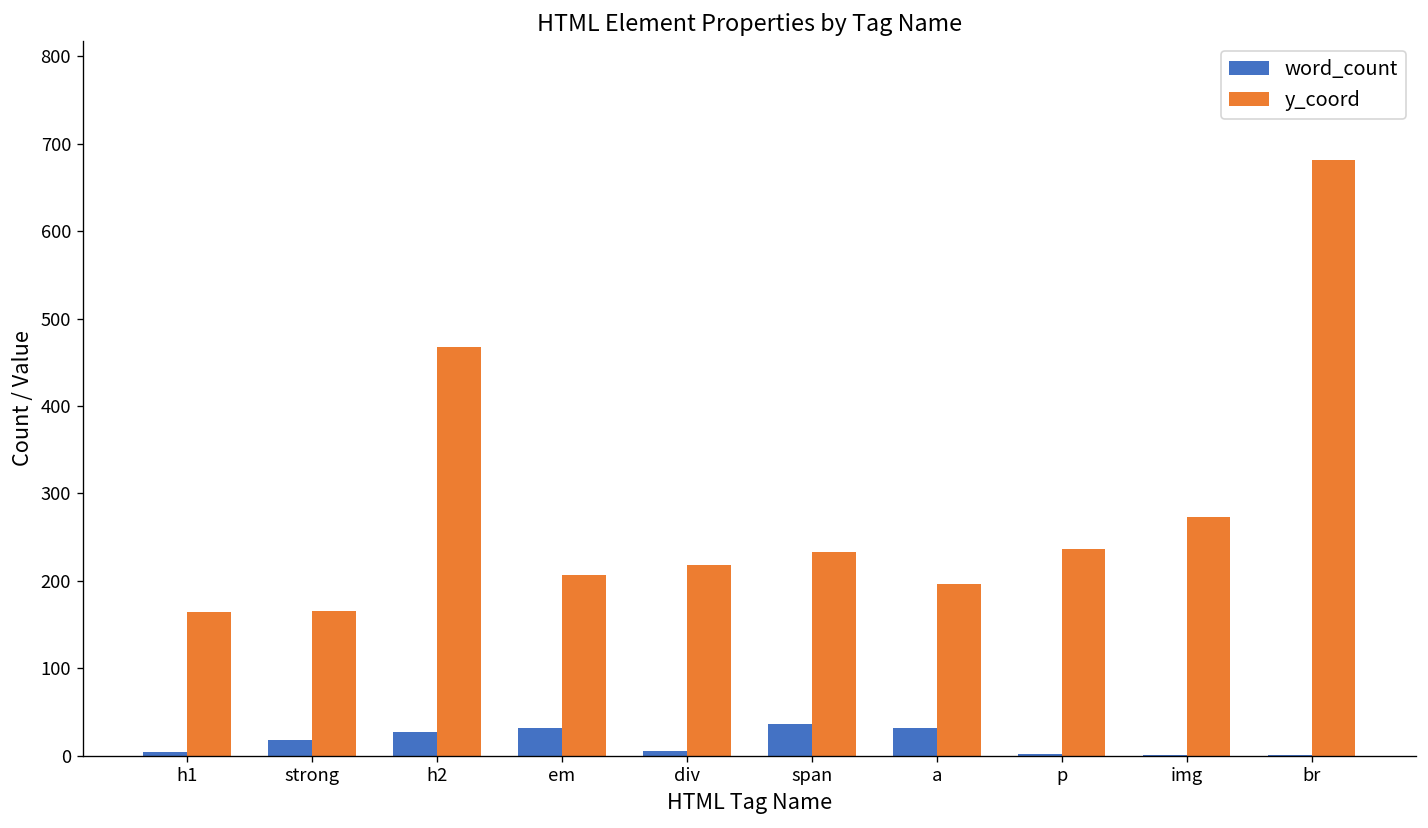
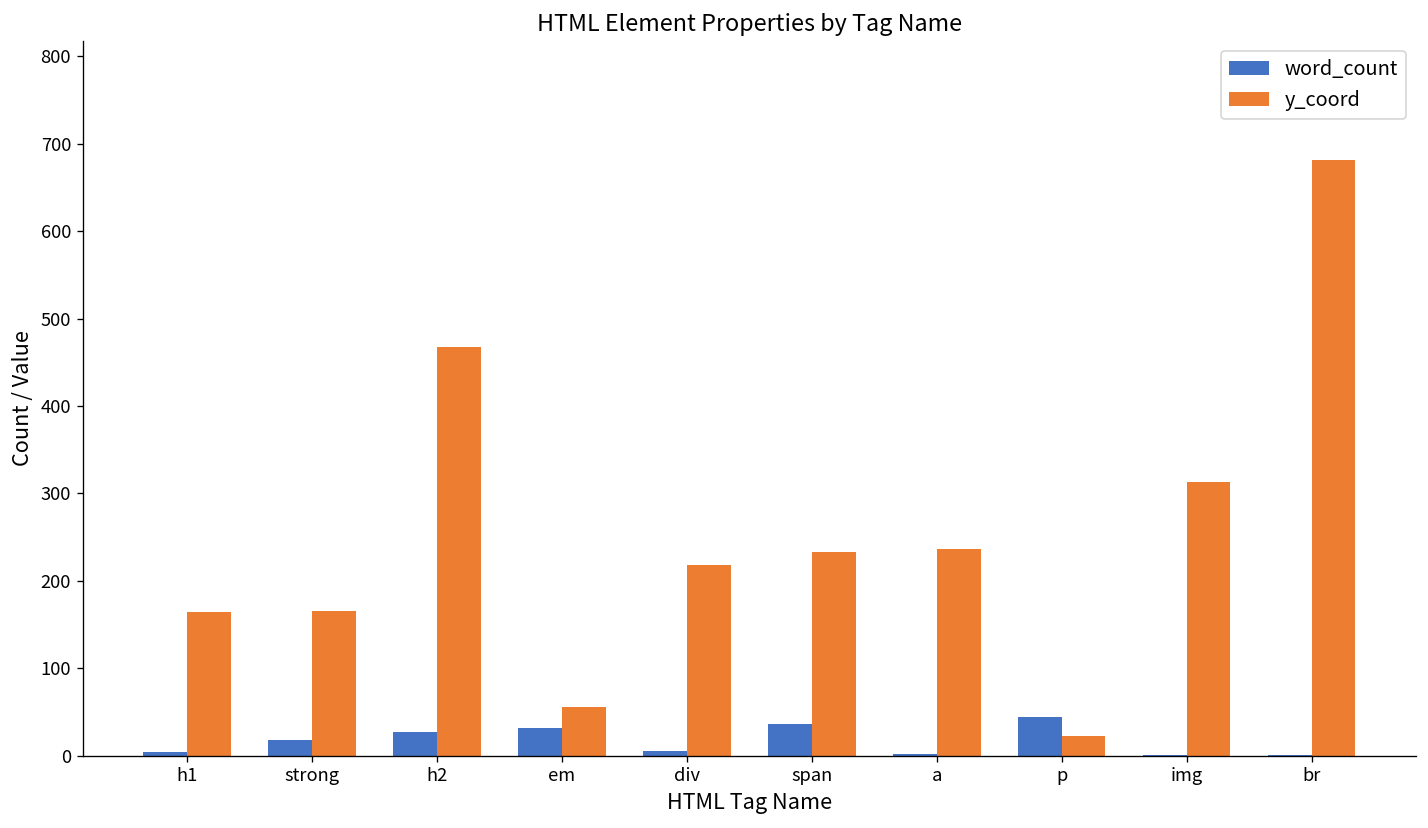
y_coord, em: 210 -> 60
word_count, a: 30 -> 0
y_coord, a: 200 -> 240
word_count, p: 0 -> 40
y_coord, p: 240 -> 20
y_coord, img: 270 -> 310
